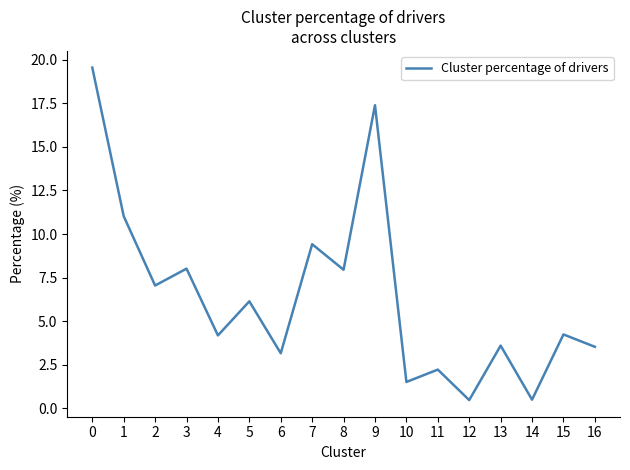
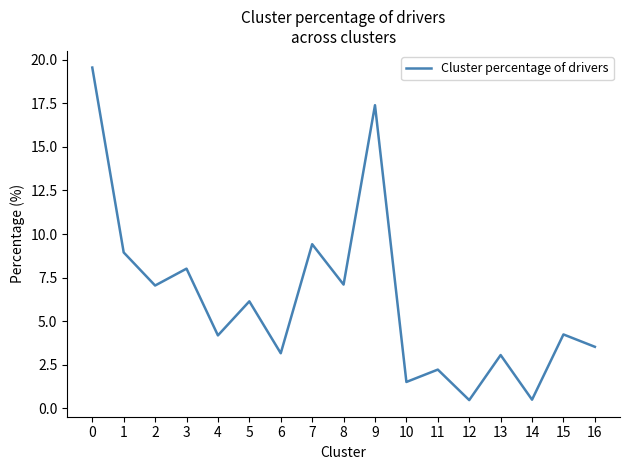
1: 11.0 -> 8.9
8: 7.9 -> 7.1
13: 3.6 -> 3.1
